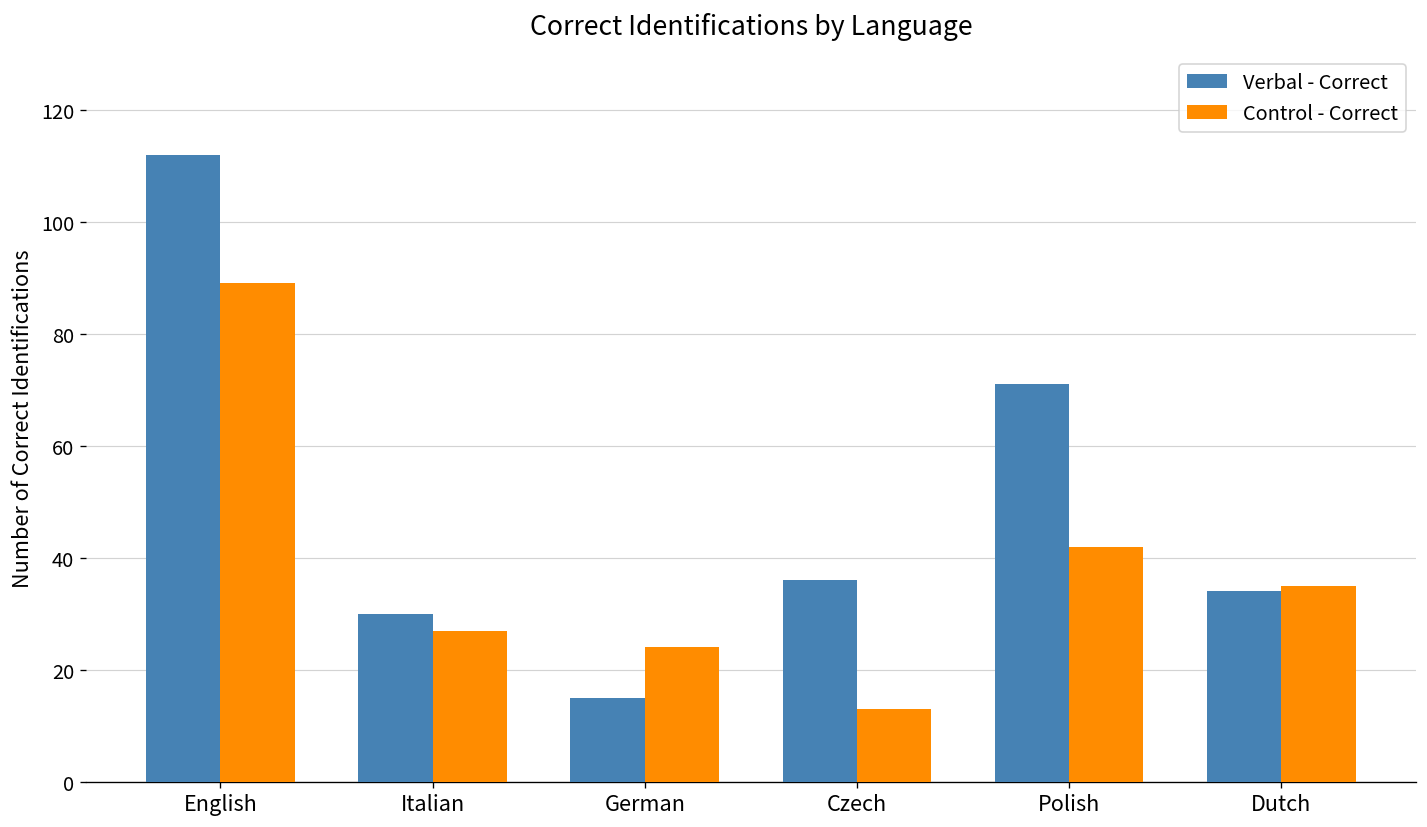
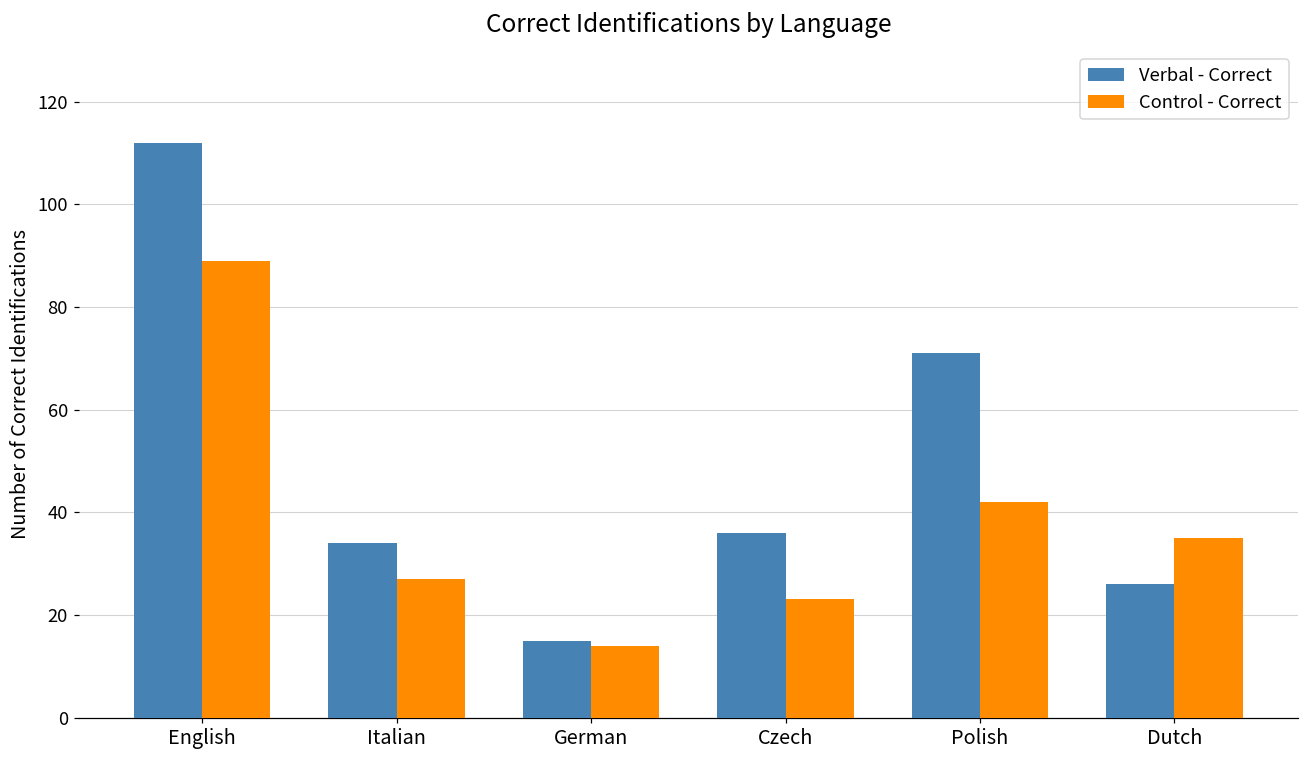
Verbal - Correct, Italian: 30 -> 34
Control - Correct, German: 24 -> 14
Control - Correct, Czech: 13 -> 23
Verbal - Correct, Dutch: 34 -> 26
